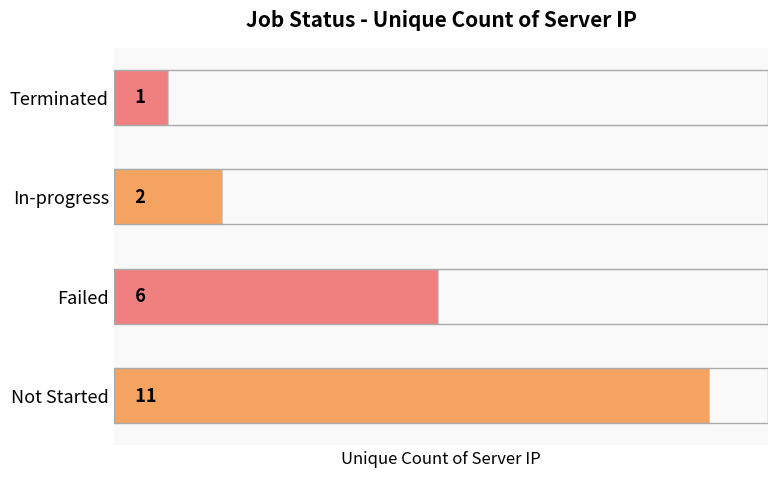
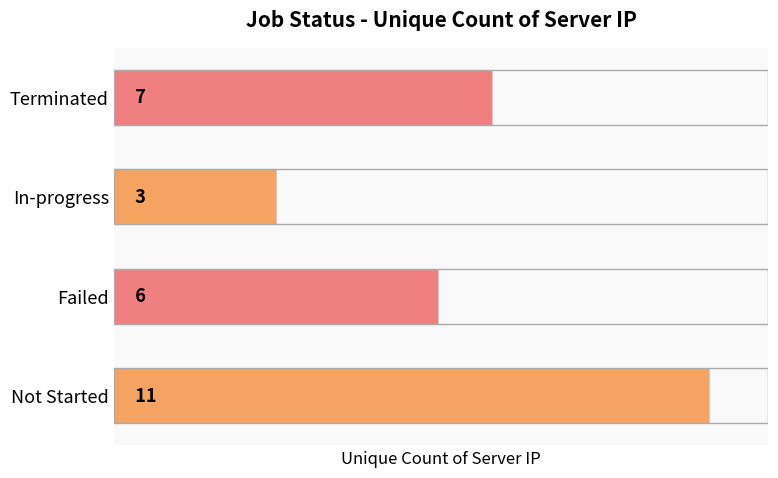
Terminated: 1 -> 7
In-progress: 2 -> 3
